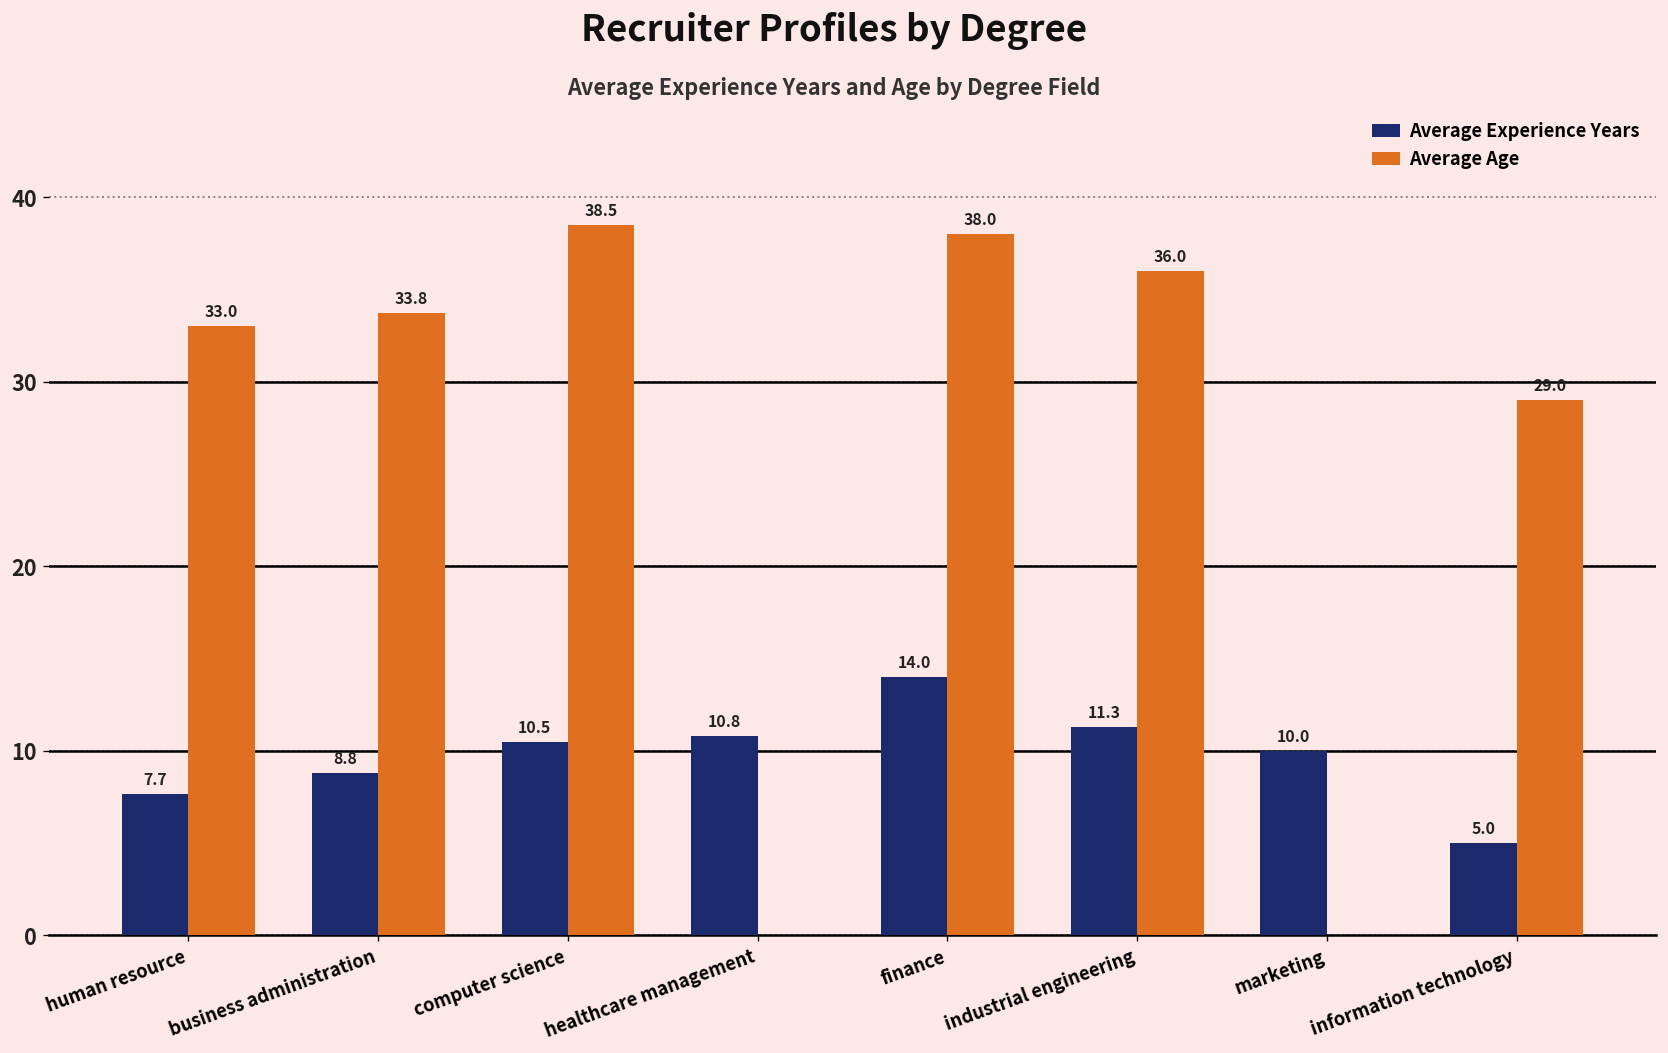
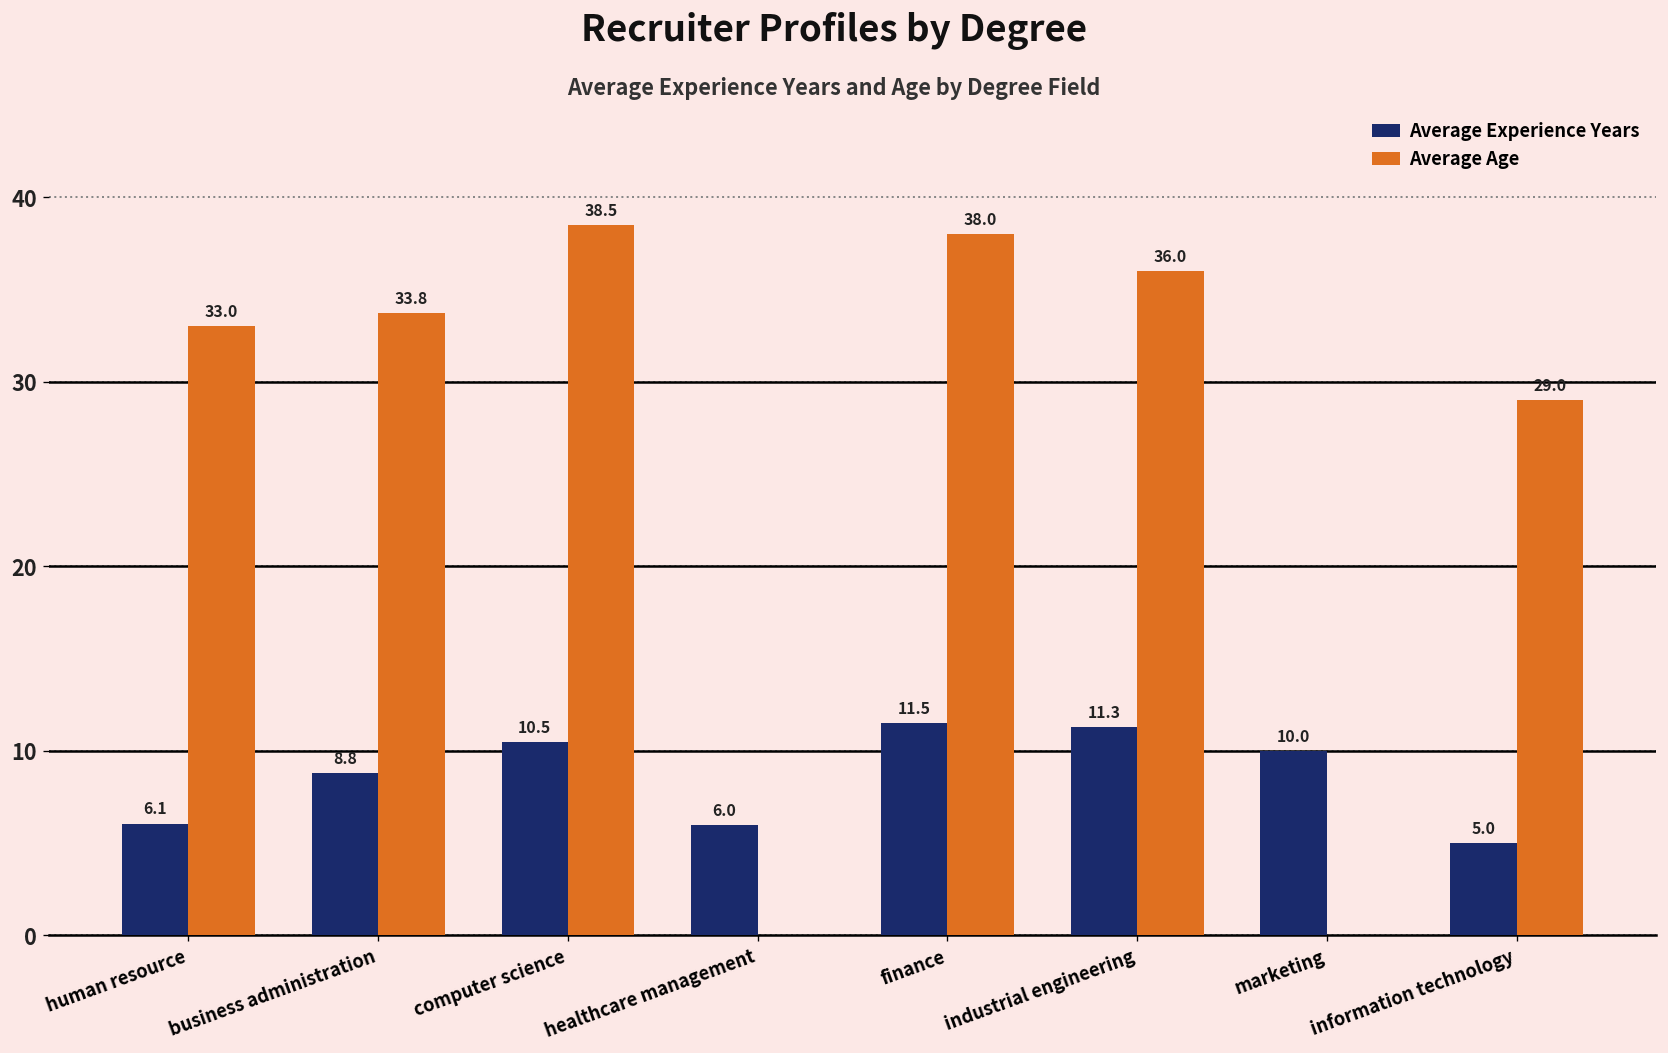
Average Experience Years, human resource: 7.7 -> 6.1
Average Experience Years, healthcare management: 10.8 -> 6.0
Average Experience Years, finance: 14.0 -> 11.5
